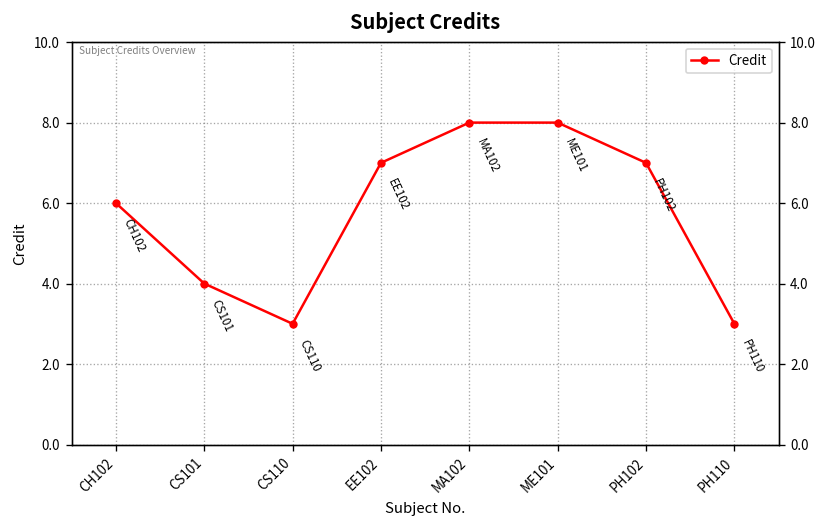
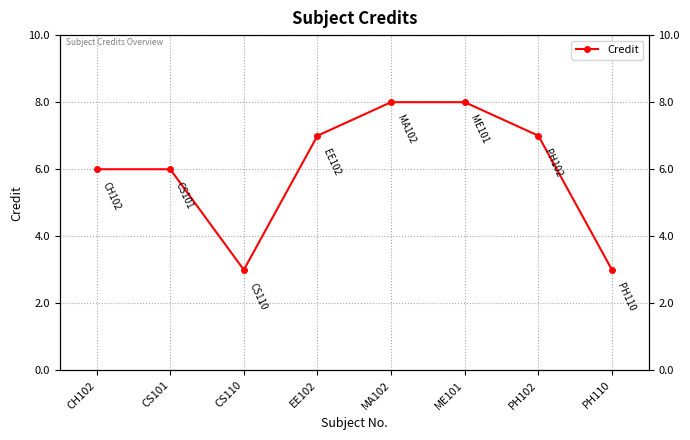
CS101: 4 -> 6
